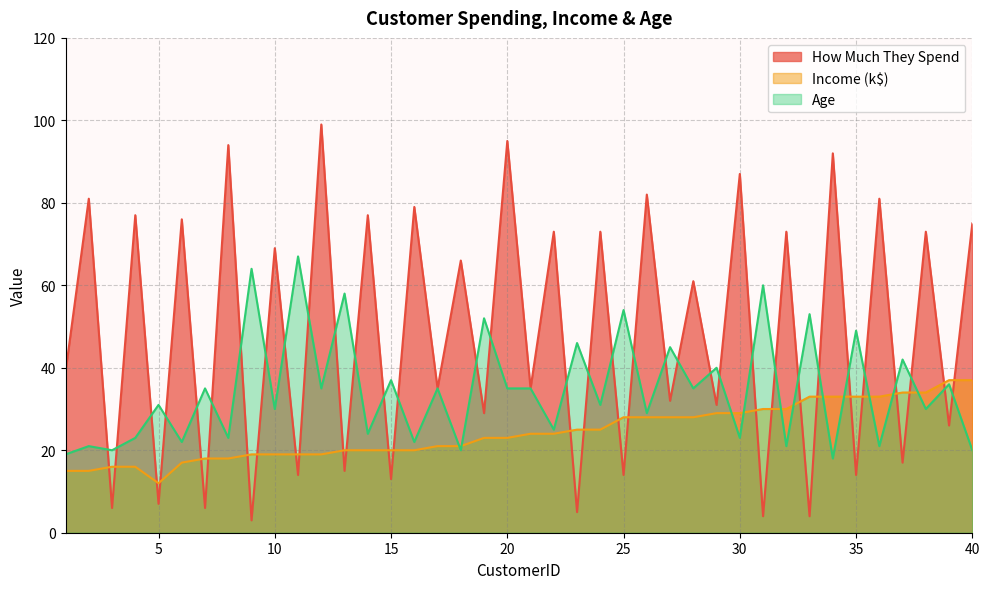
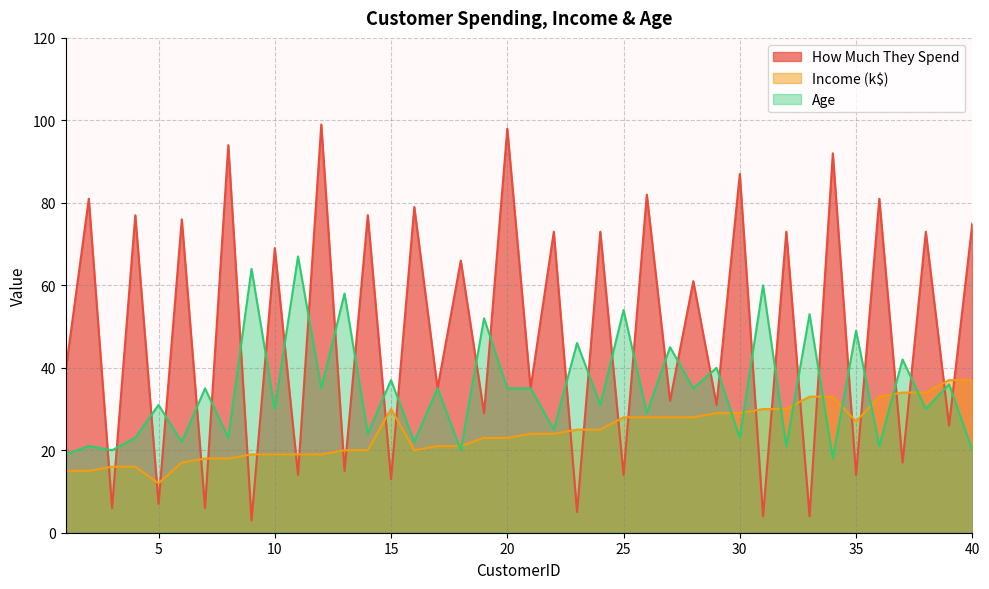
Income (k$), 15: 20 -> 30
How Much They Spend, 20: 95 -> 98
Income (k$), 35: 33 -> 27
